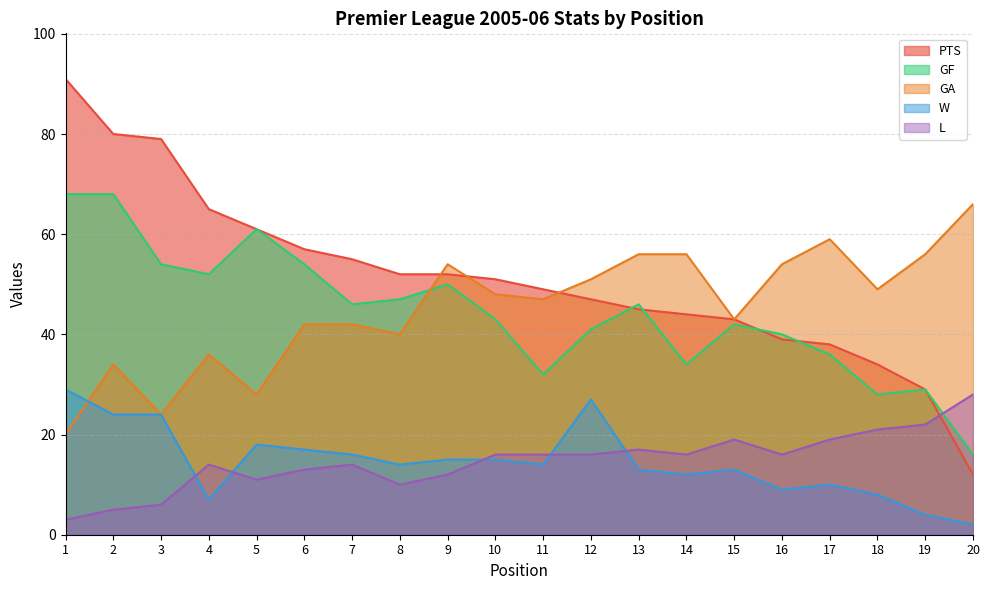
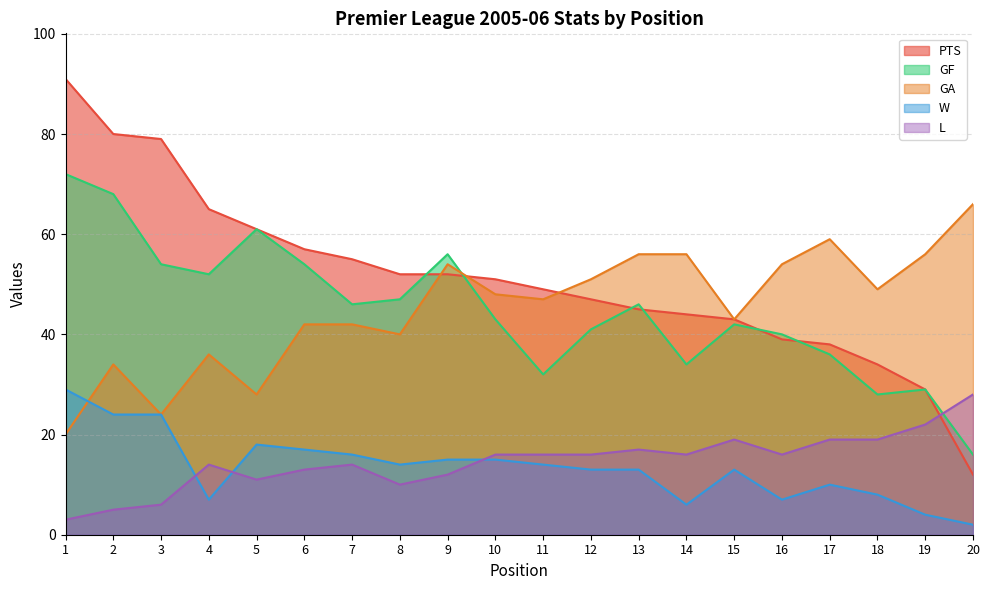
GF, 1: 68 -> 72
GF, 9: 50 -> 56
W, 12: 27 -> 13
W, 14: 12 -> 6
W, 16: 9 -> 7
L, 18: 21 -> 19
